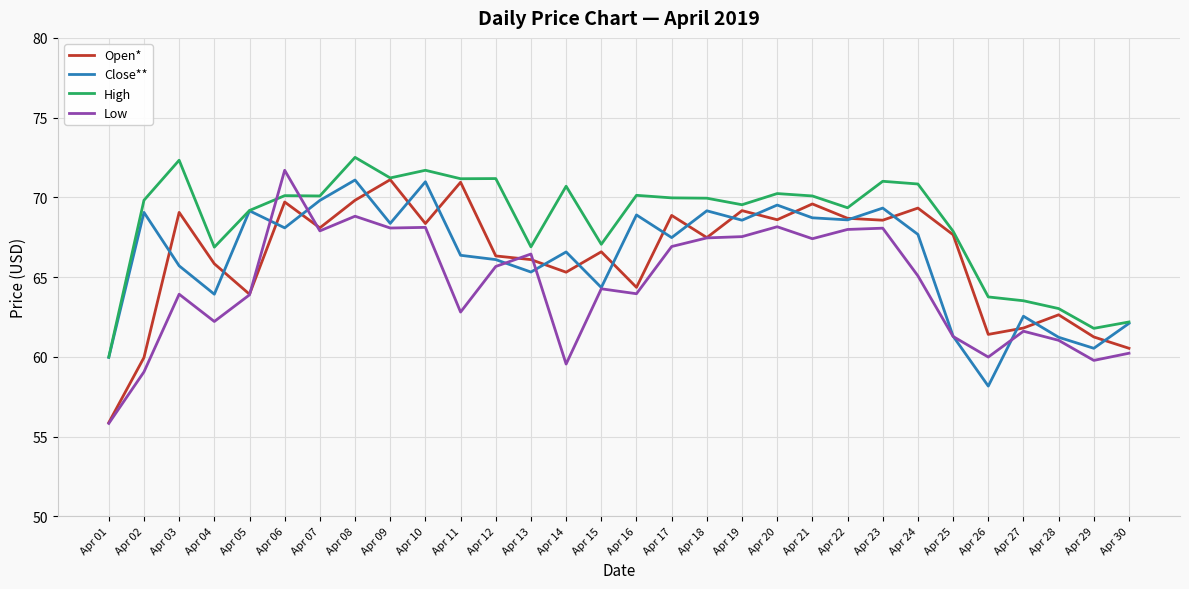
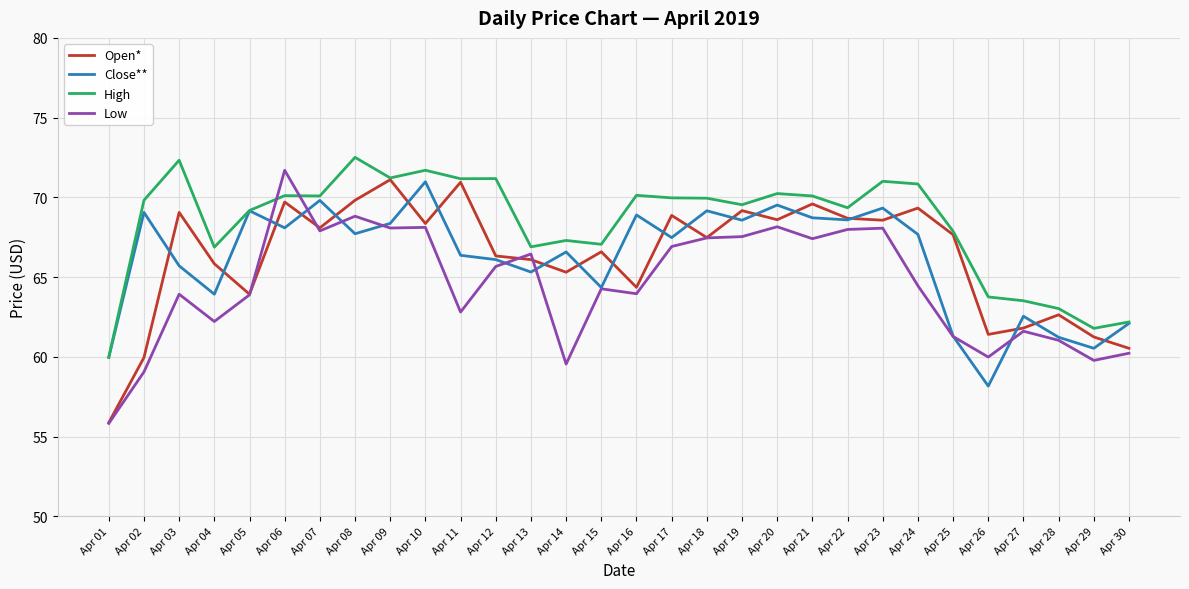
Close**, Apr 08: 71.1 -> 67.7
High, Apr 14: 70.7 -> 67.3
Low, Apr 24: 65.1 -> 64.5
